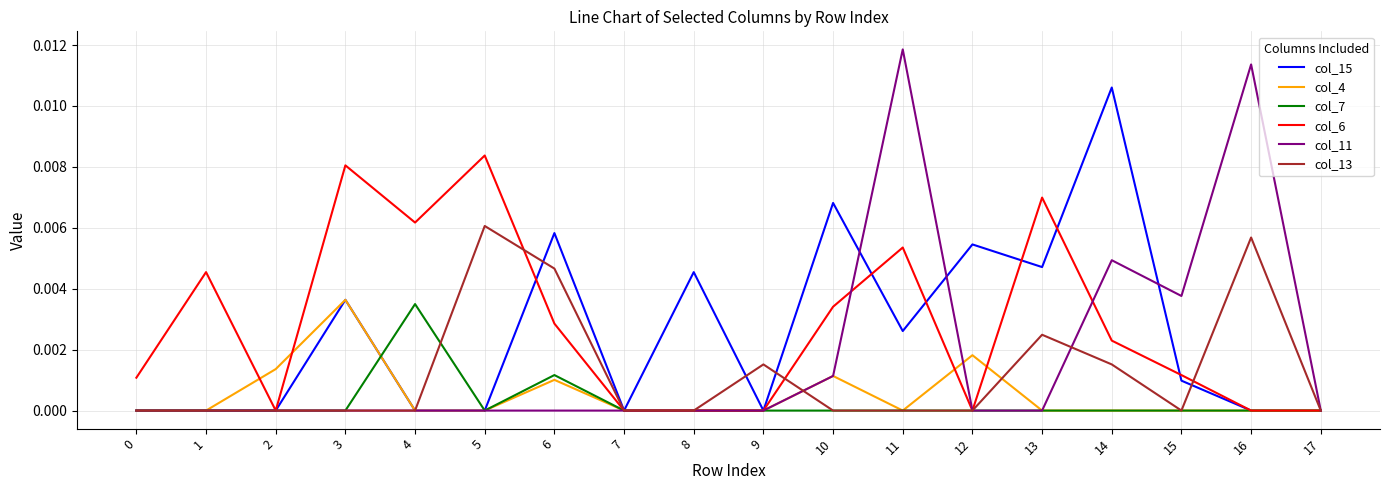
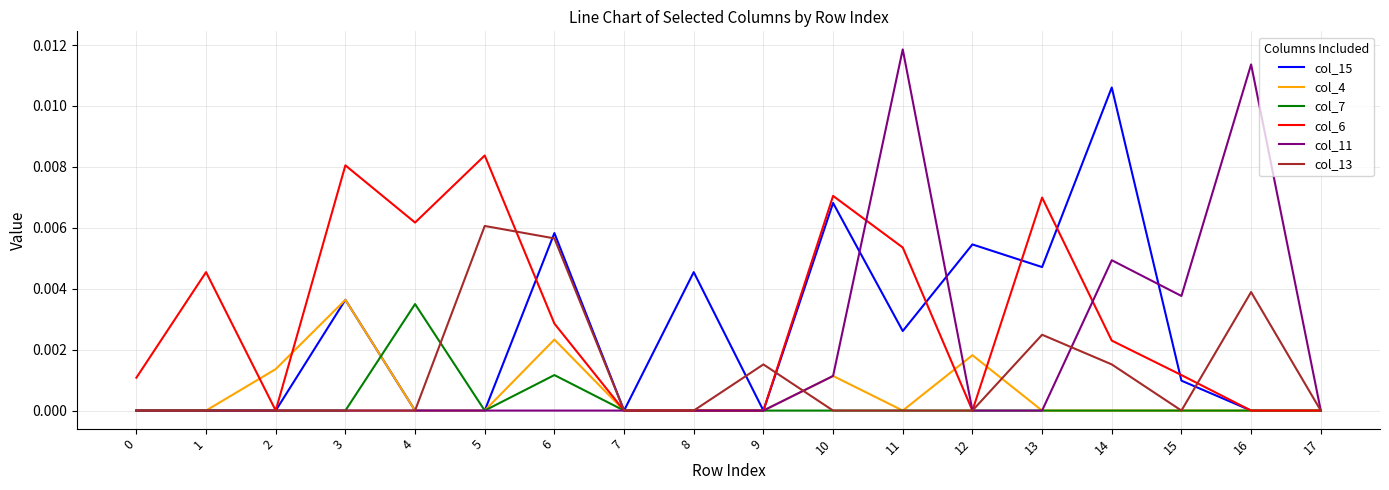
col_4, 6: 0.0010 -> 0.0023
col_13, 6: 0.0047 -> 0.0057
col_6, 10: 0.0034 -> 0.0070
col_13, 16: 0.0057 -> 0.0039
